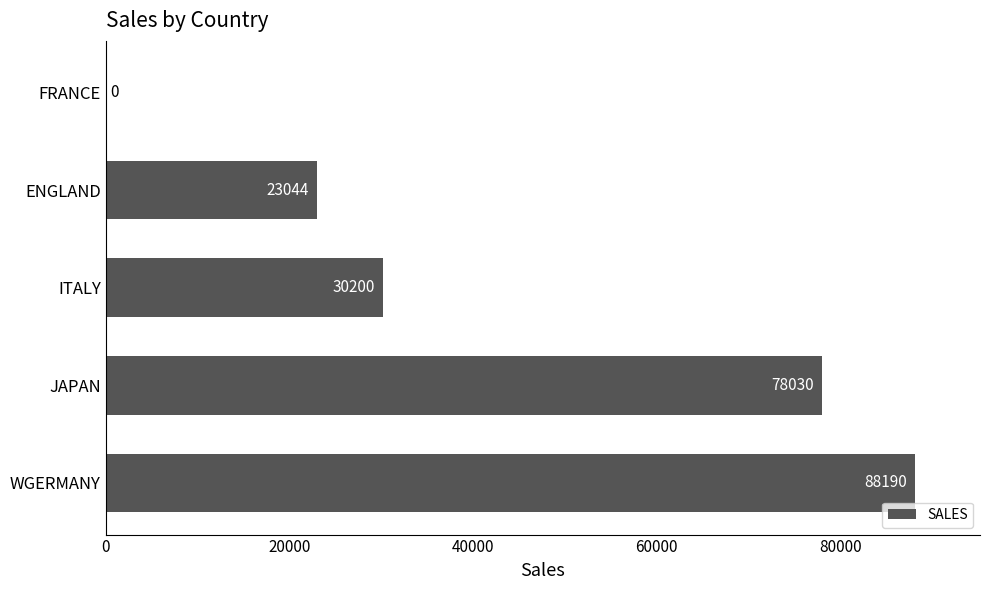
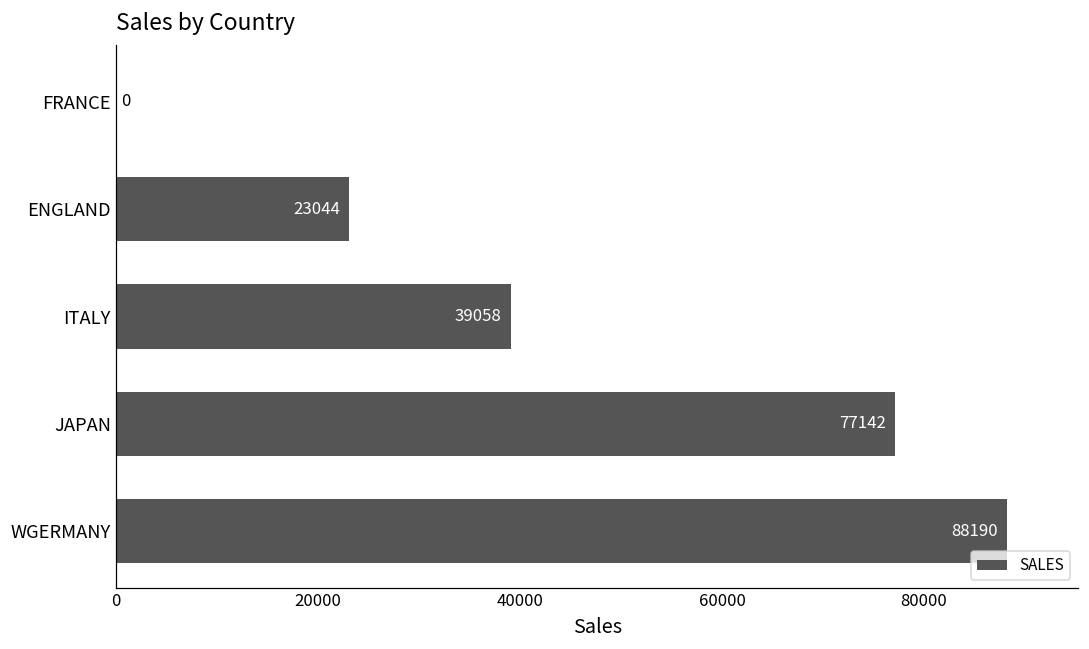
ITALY: 30200 -> 39058
JAPAN: 78030 -> 77142
